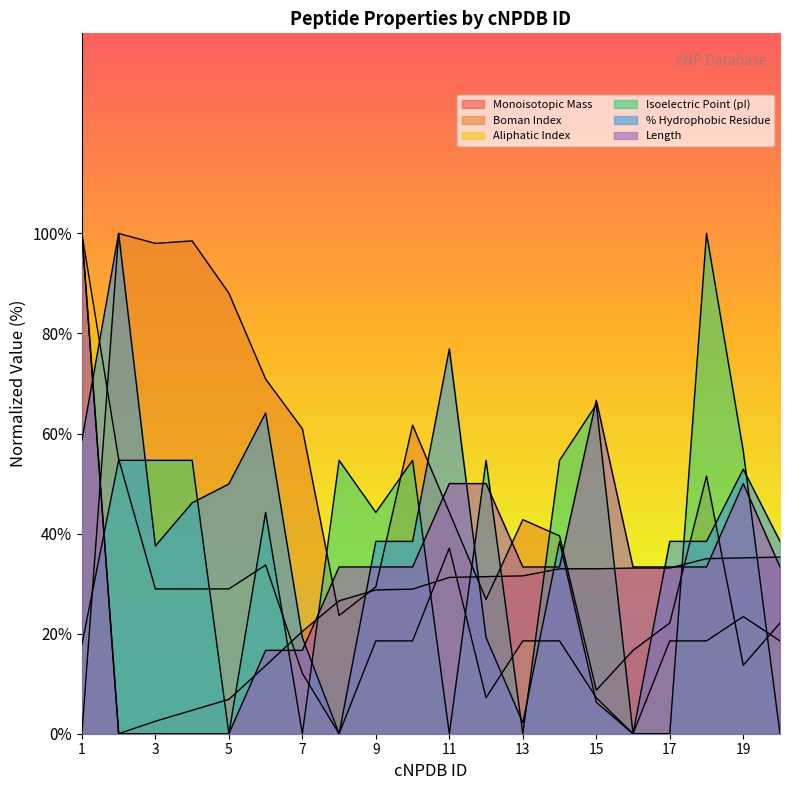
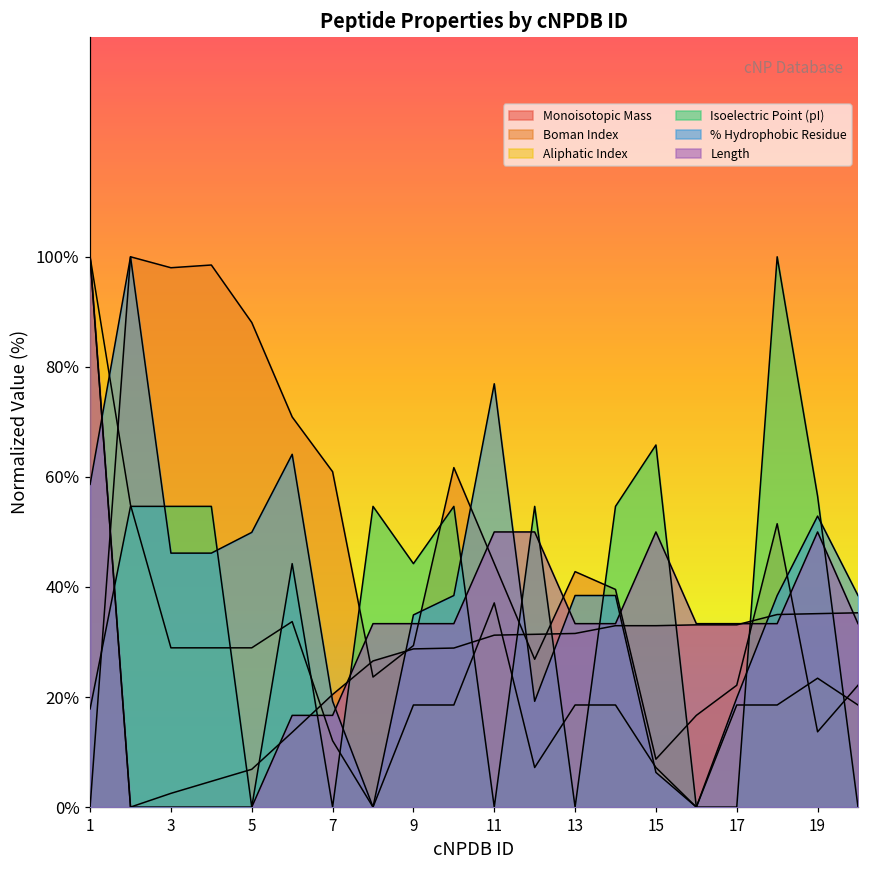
% Hydrophobic Residue, 3: 38% -> 46%
% Hydrophobic Residue, 9: 38% -> 35%
% Hydrophobic Residue, 13: 2% -> 38%
Length, 15: 67% -> 50%
% Hydrophobic Residue, 17: 38% -> 20%
